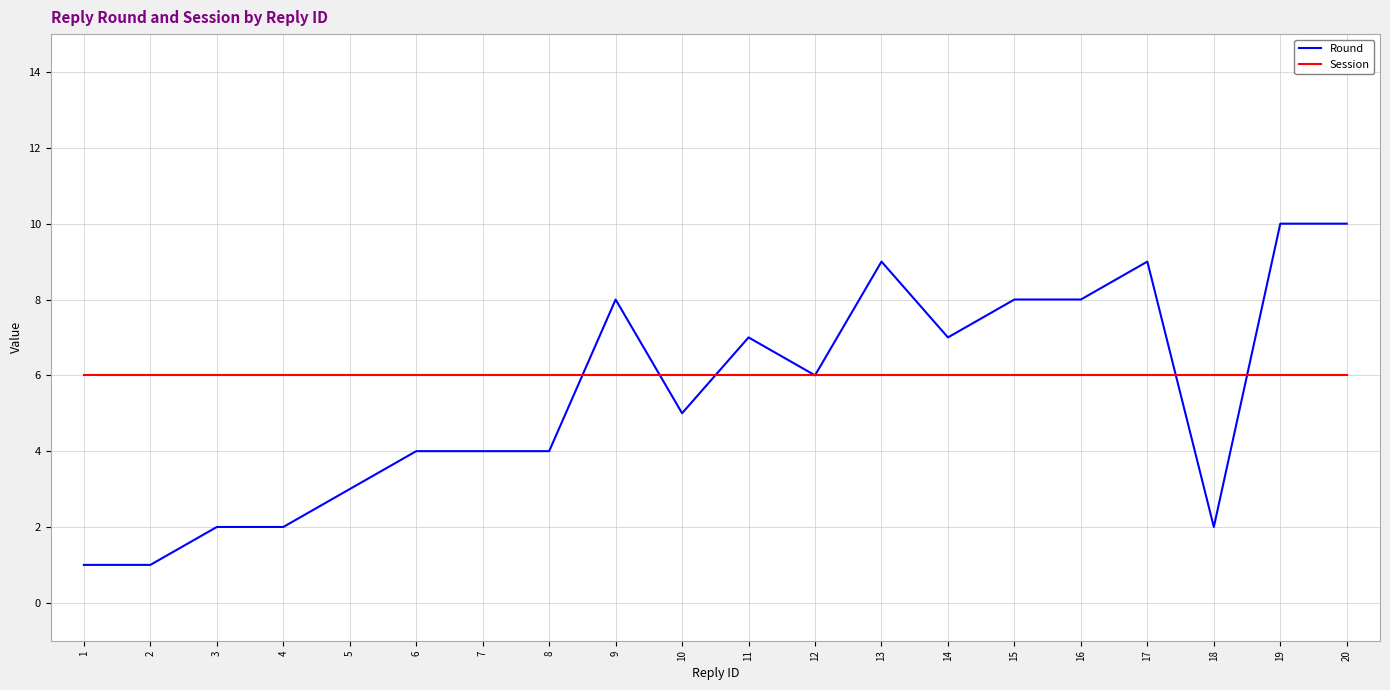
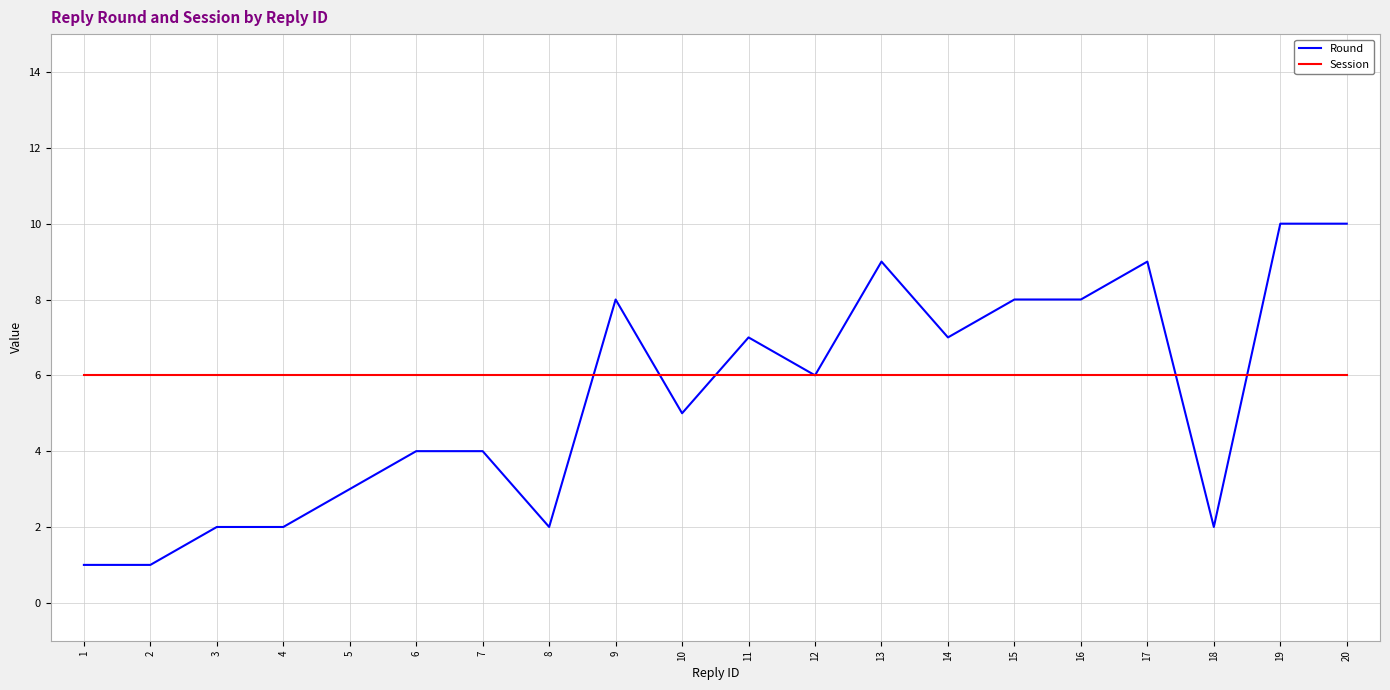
Round, 8: 4 -> 2
